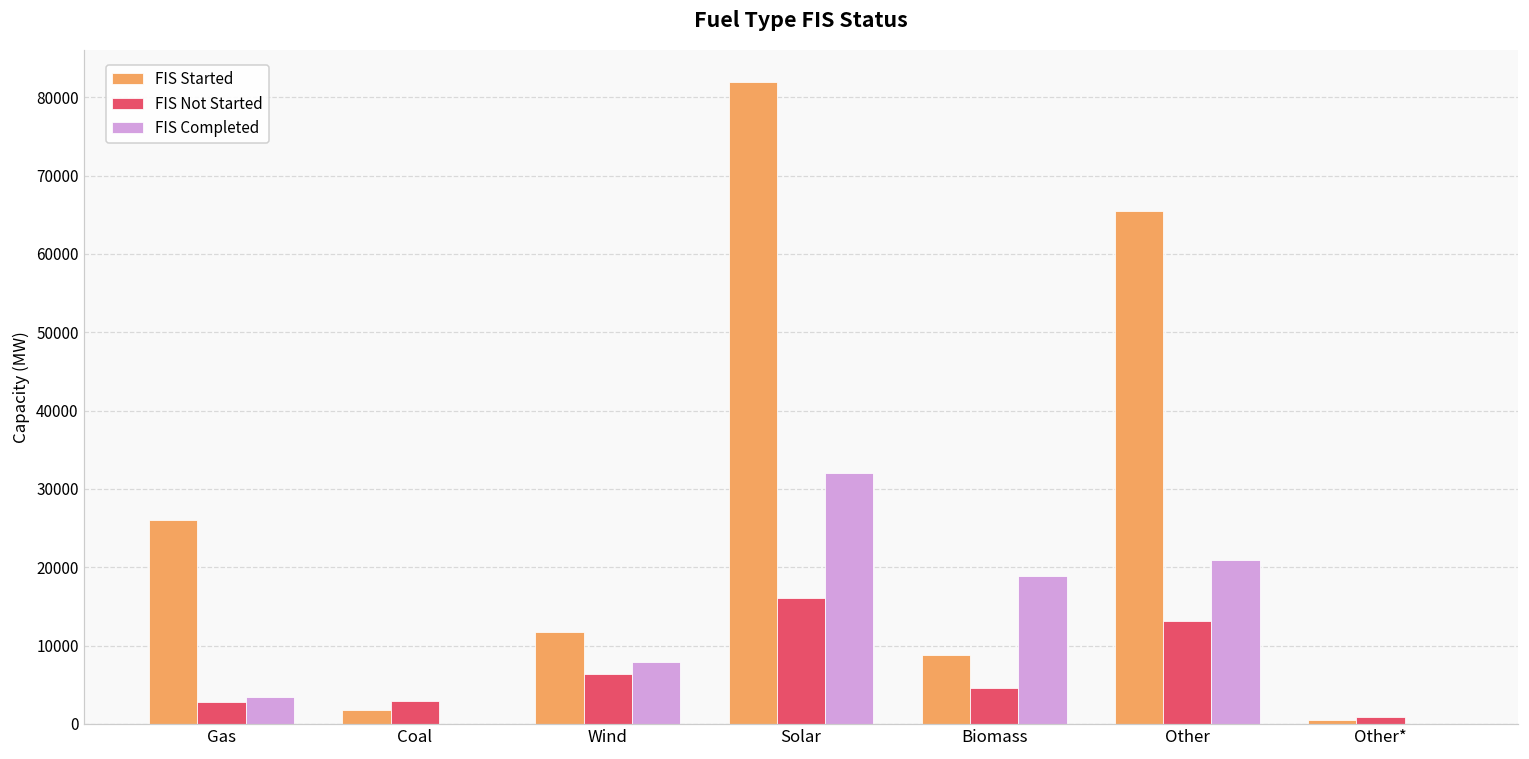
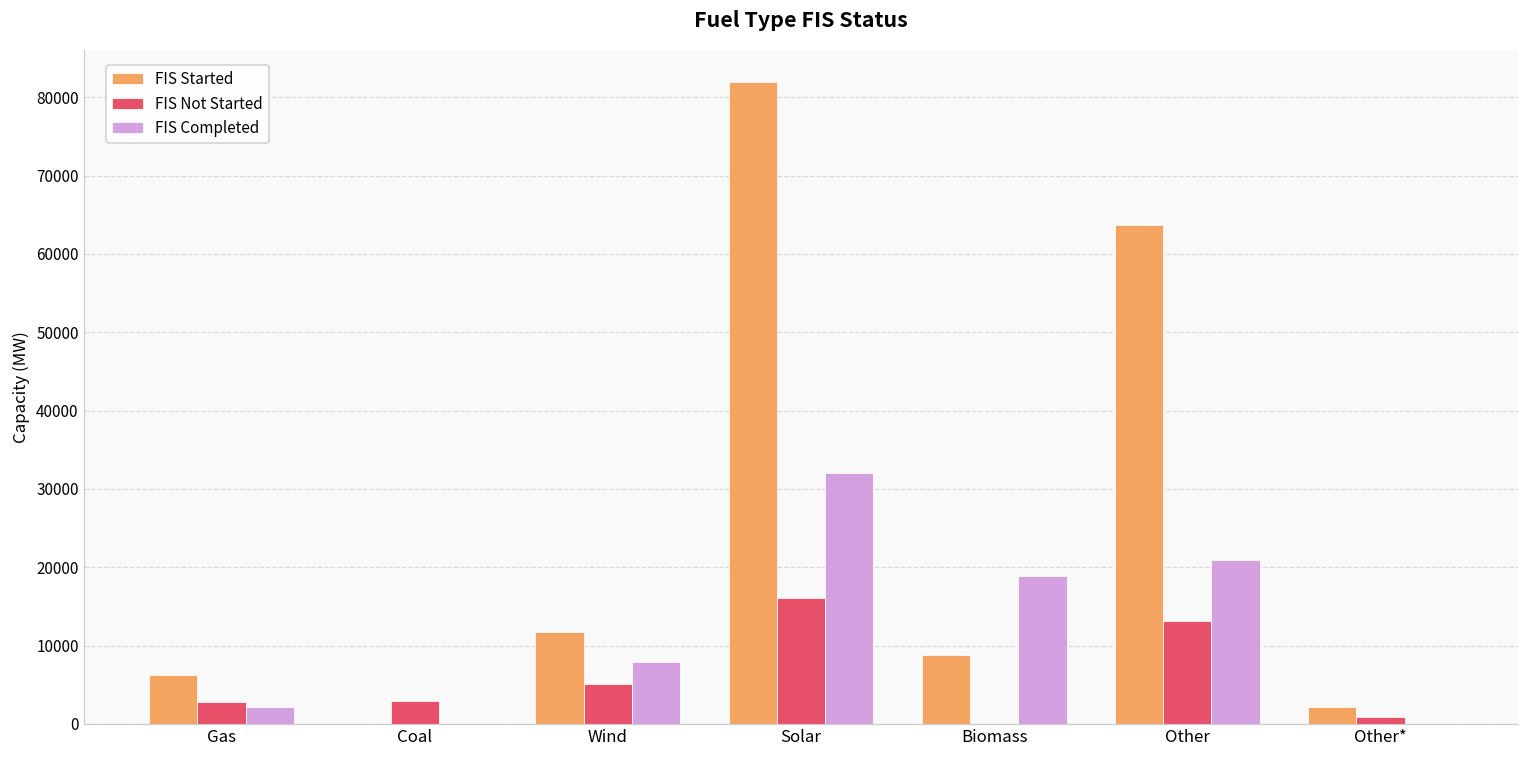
FIS Started, Gas: 26000 -> 6000
FIS Completed, Gas: 3000 -> 2000
FIS Started, Coal: 2000 -> 0
FIS Not Started, Wind: 6000 -> 5000
FIS Not Started, Biomass: 5000 -> 0
FIS Started, Other: 65000 -> 64000
FIS Started, Other*: 0 -> 2000
